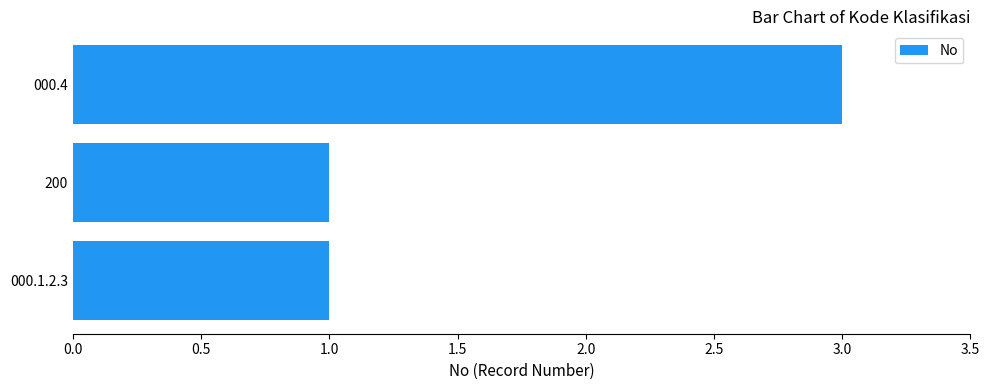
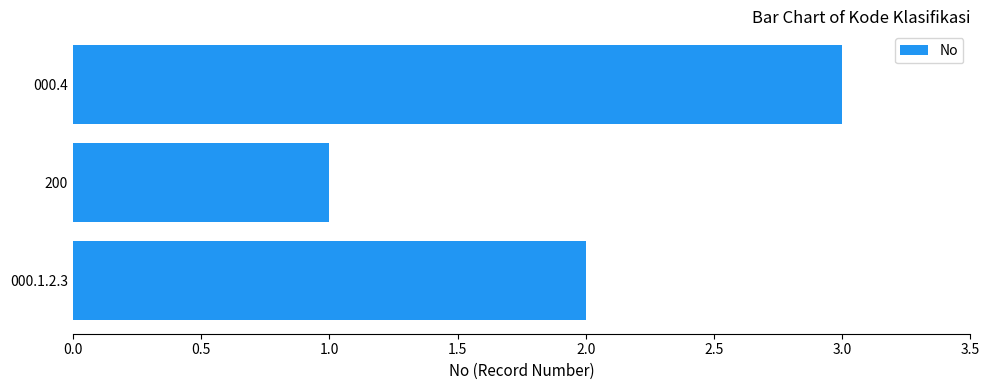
000.1.2.3: 1 -> 2
